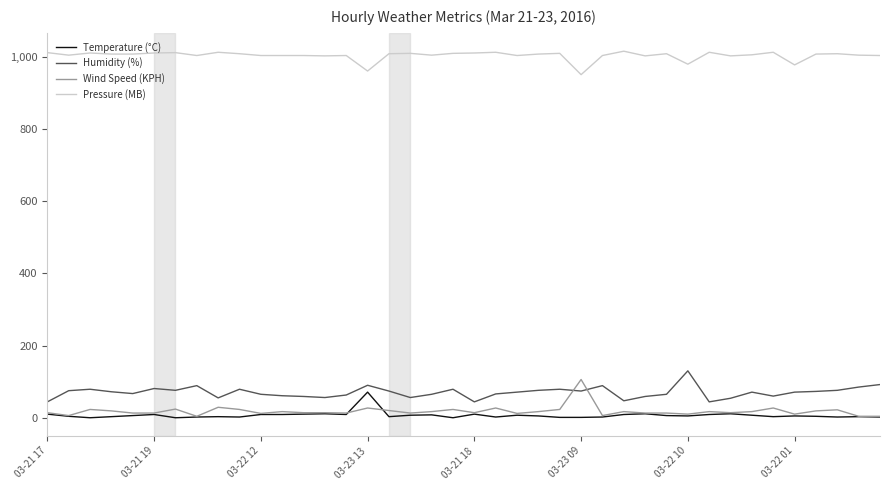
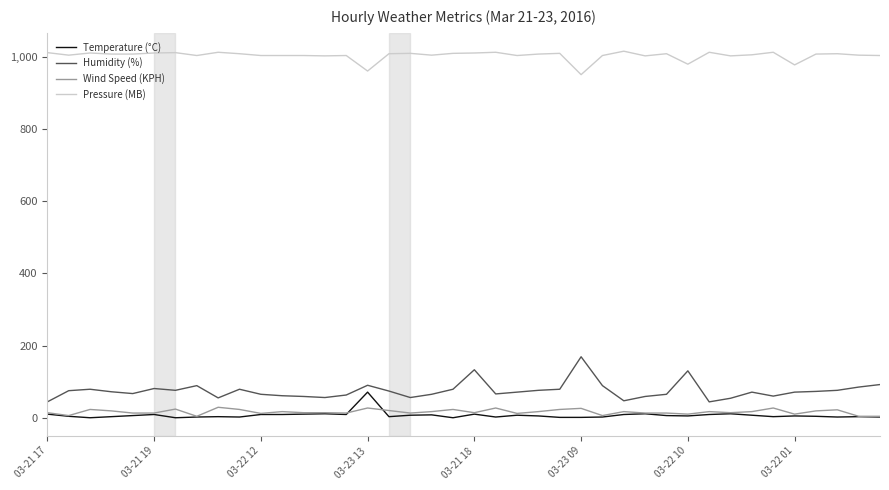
Humidity (%), 03-21 18: 40 -> 130
Humidity (%), 03-23 09: 70 -> 170
Wind Speed (KPH), 03-23 09: 110 -> 30
